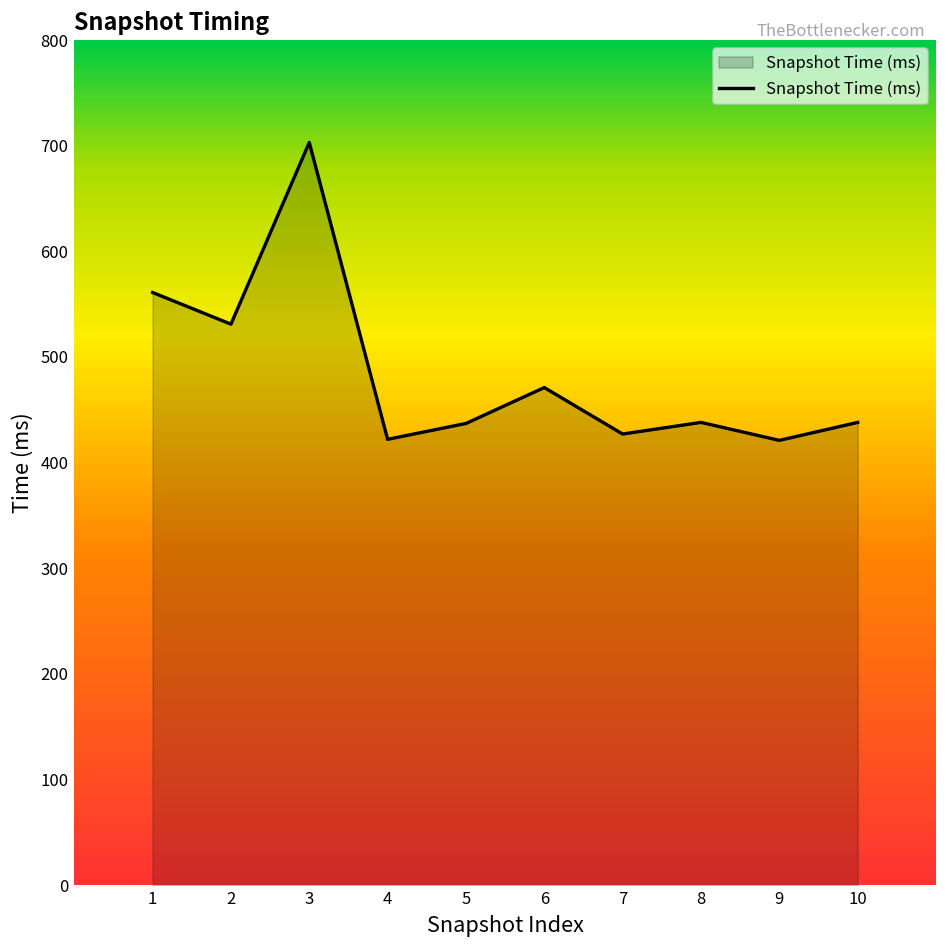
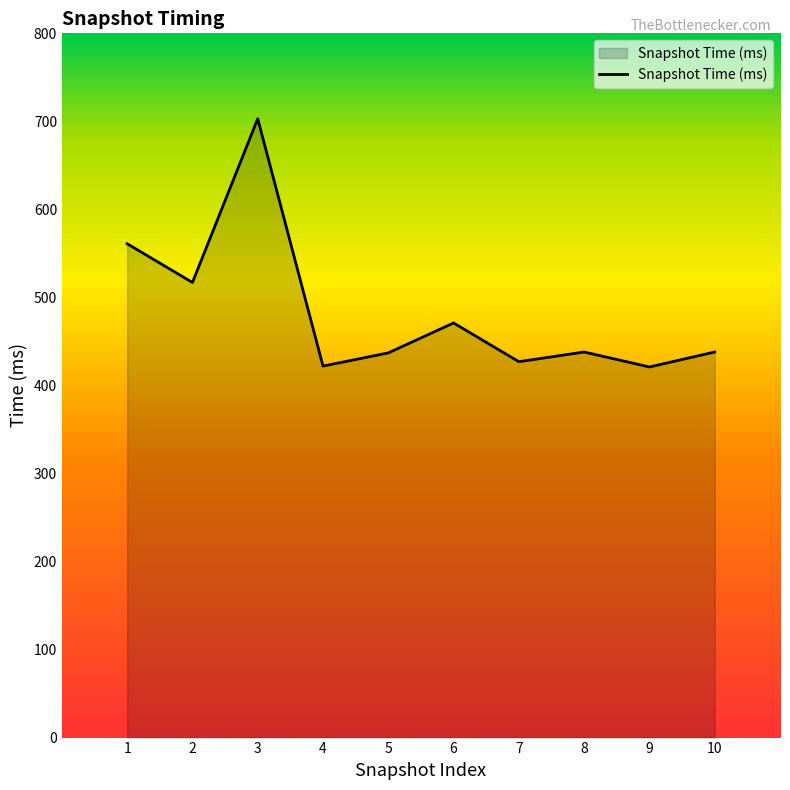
2: 530 -> 520
